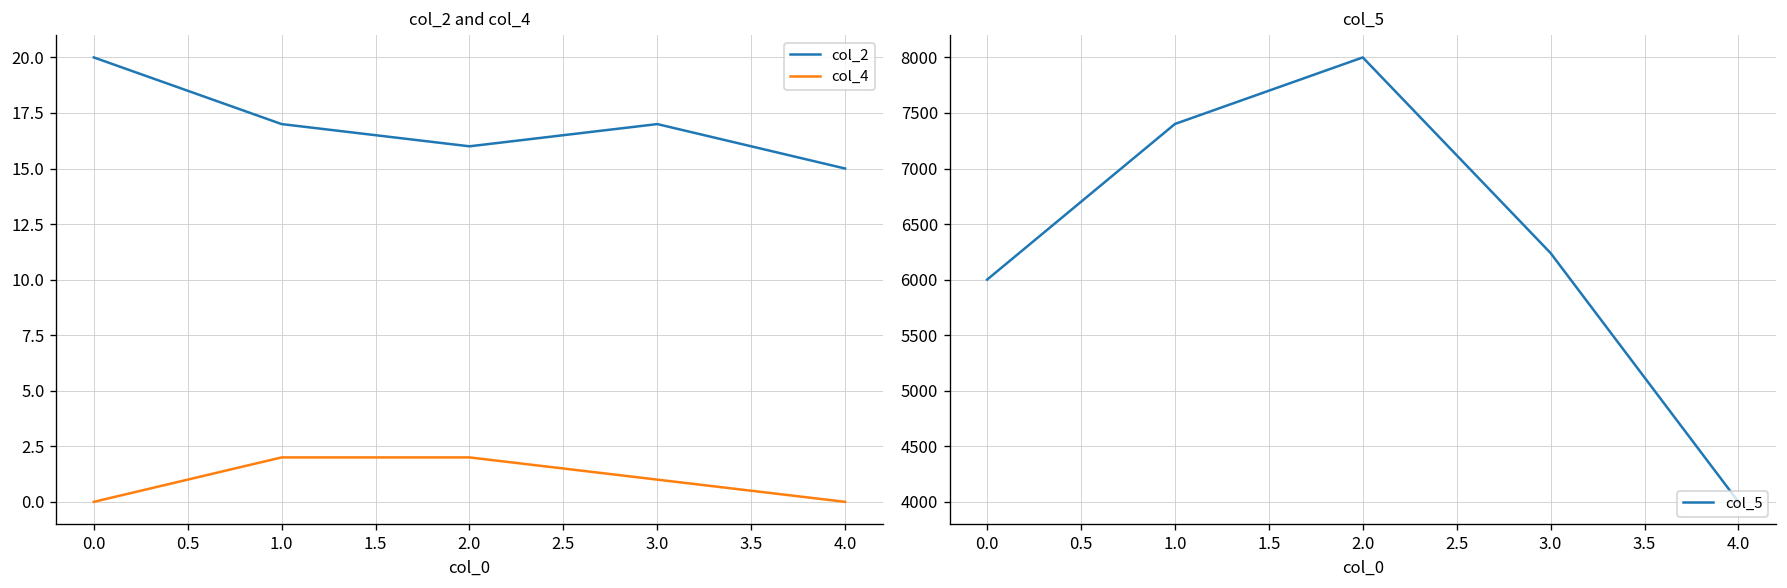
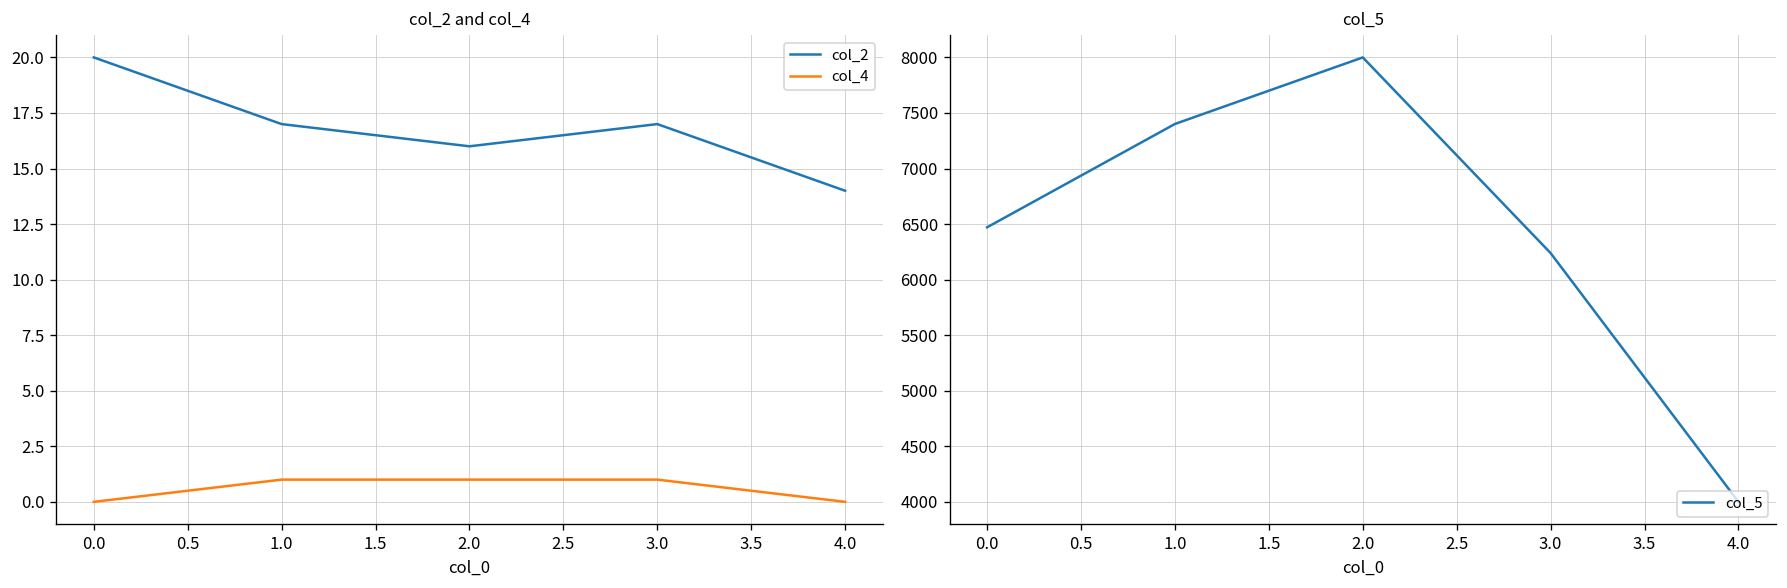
col_2 and col_4, col_4, 1.0: 2 -> 1
col_2 and col_4, col_4, 2.0: 2 -> 1
col_2 and col_4, col_2, 4.0: 15 -> 14
col_5, 0.0: 6000 -> 6500
